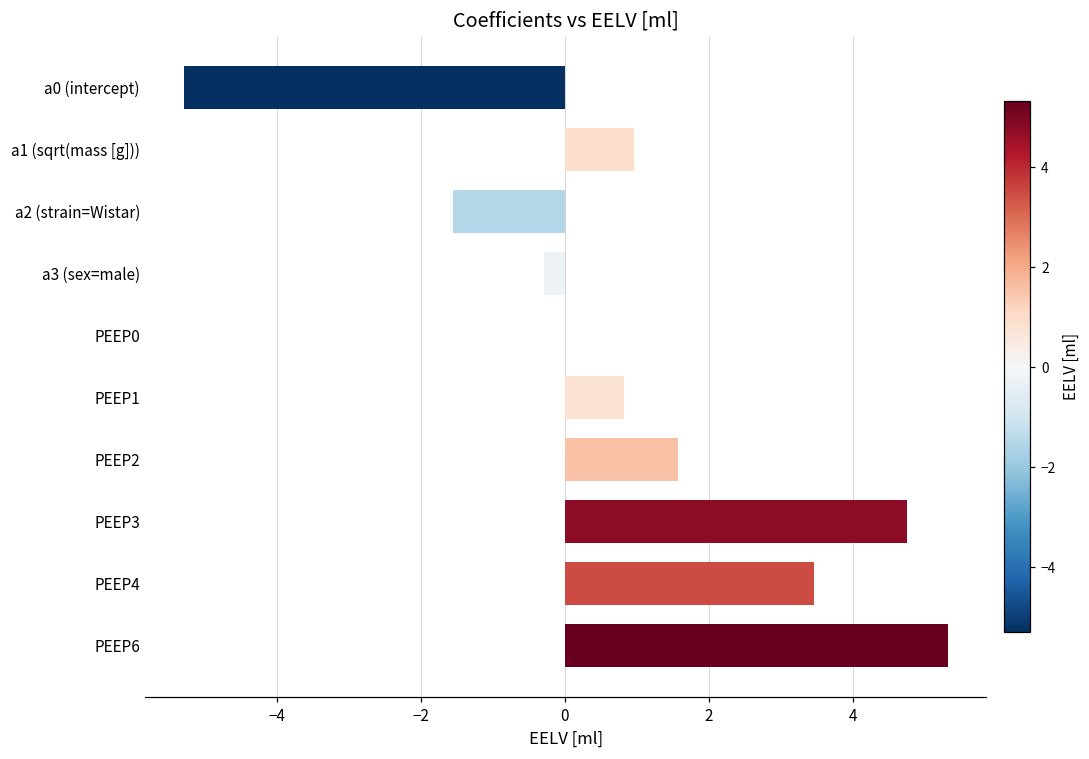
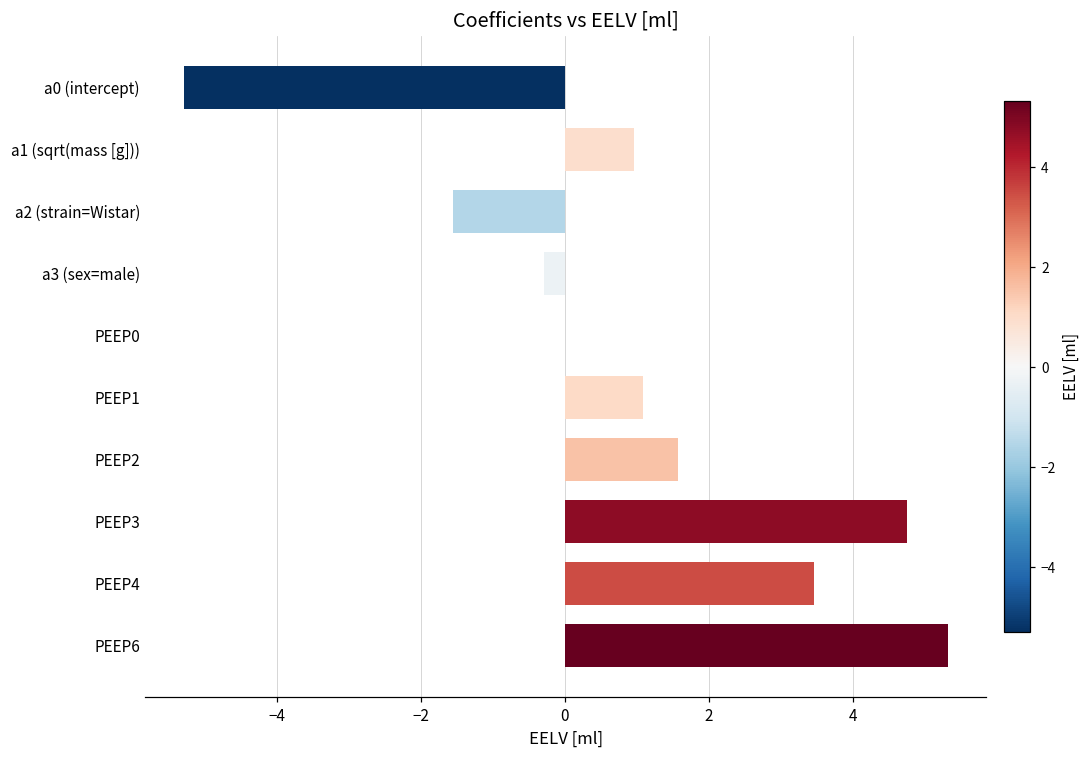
PEEP1: 0.8 -> 1.1
